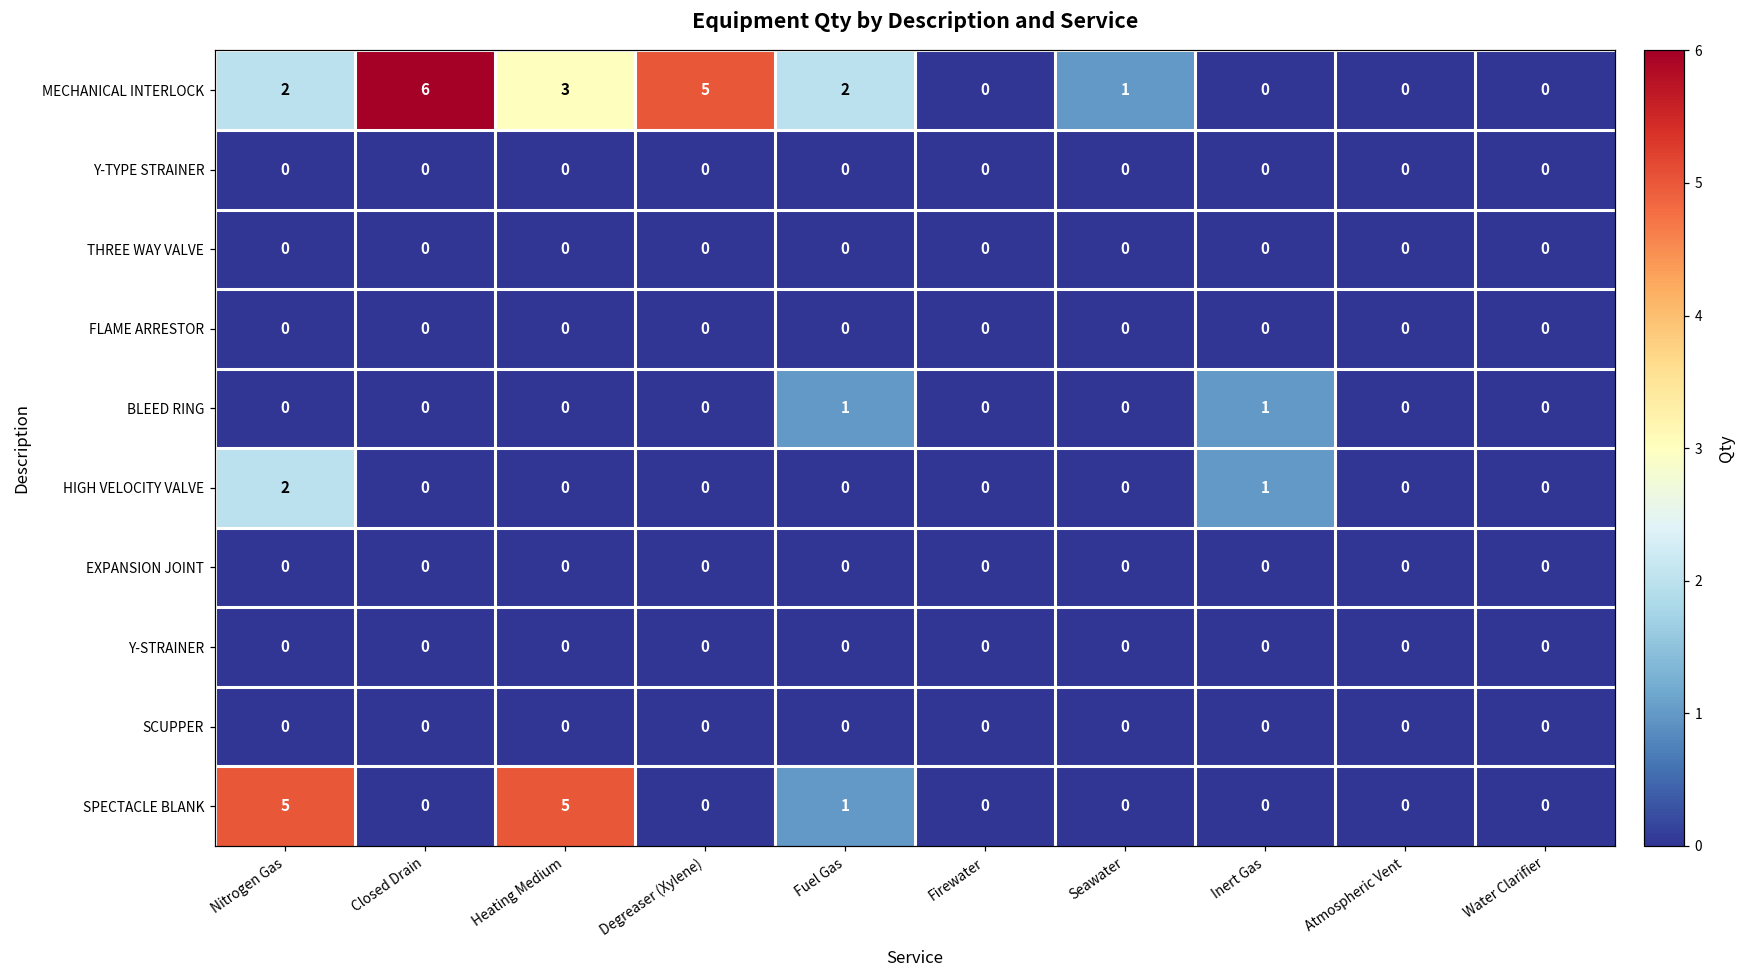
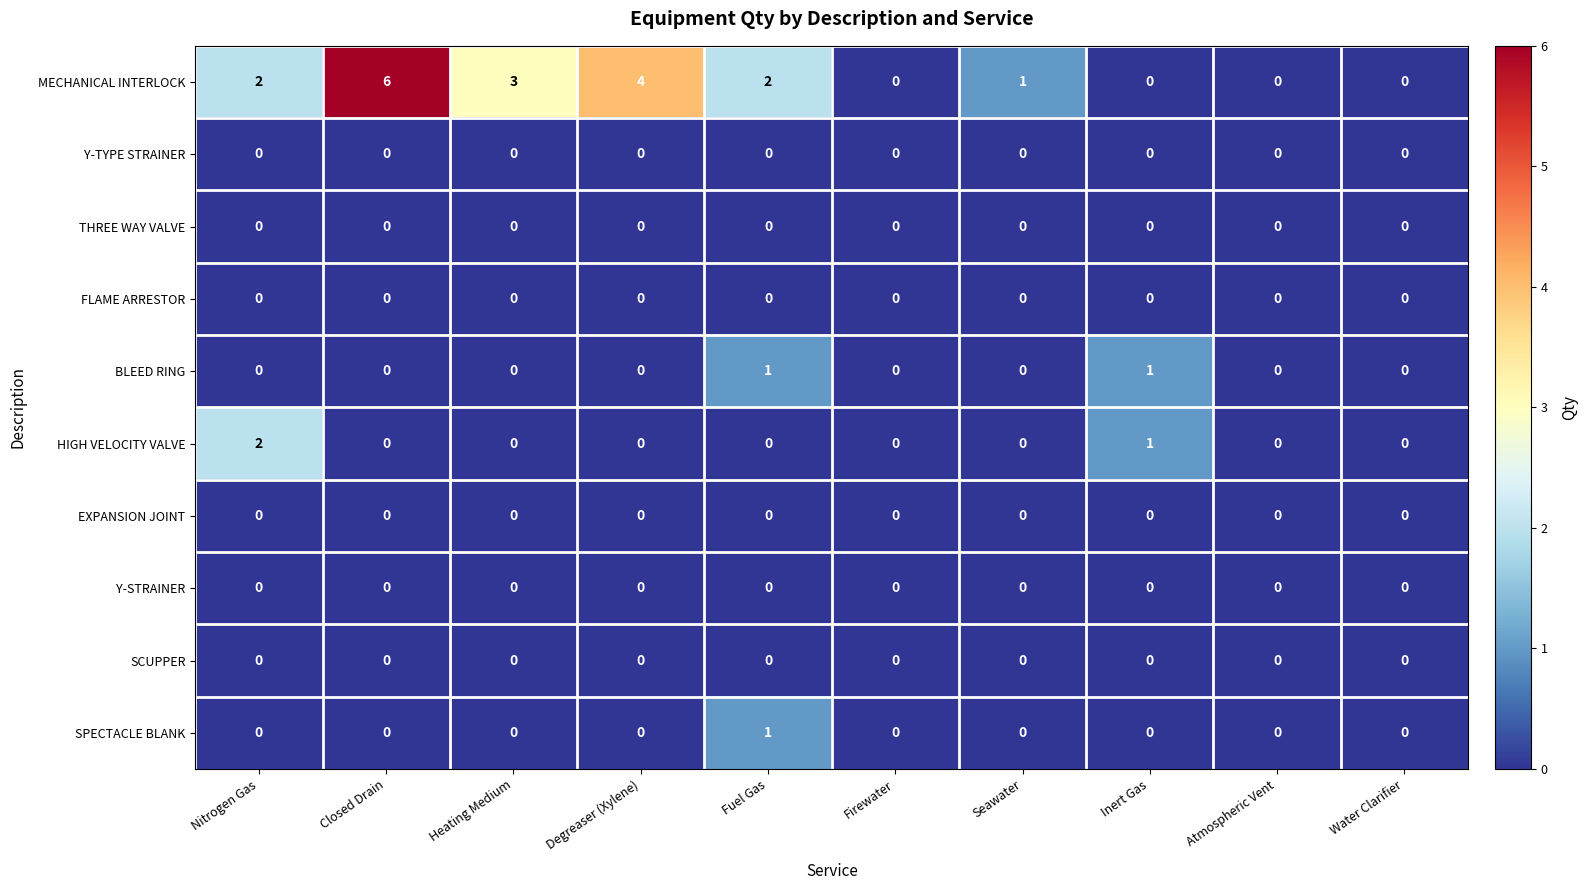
MECHANICAL INTERLOCK, Degreaser (Xylene): 5 -> 4
SPECTACLE BLANK, Nitrogen Gas: 5 -> 0
SPECTACLE BLANK, Heating Medium: 5 -> 0
